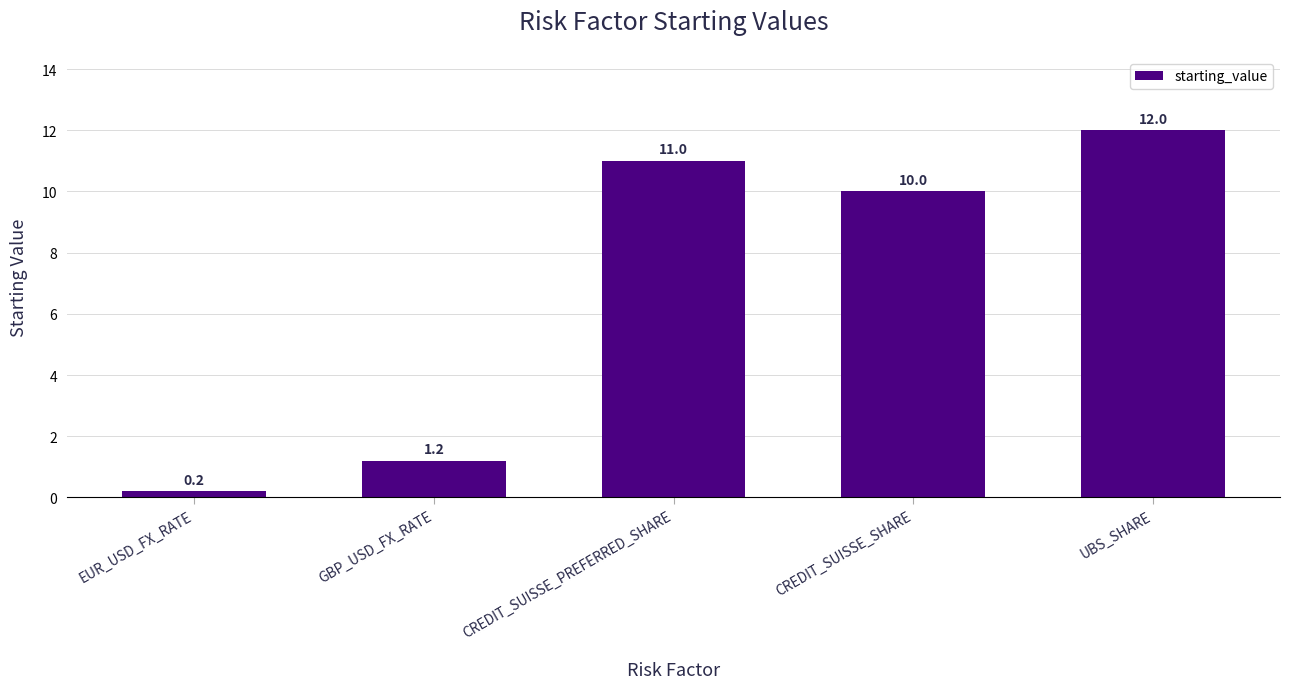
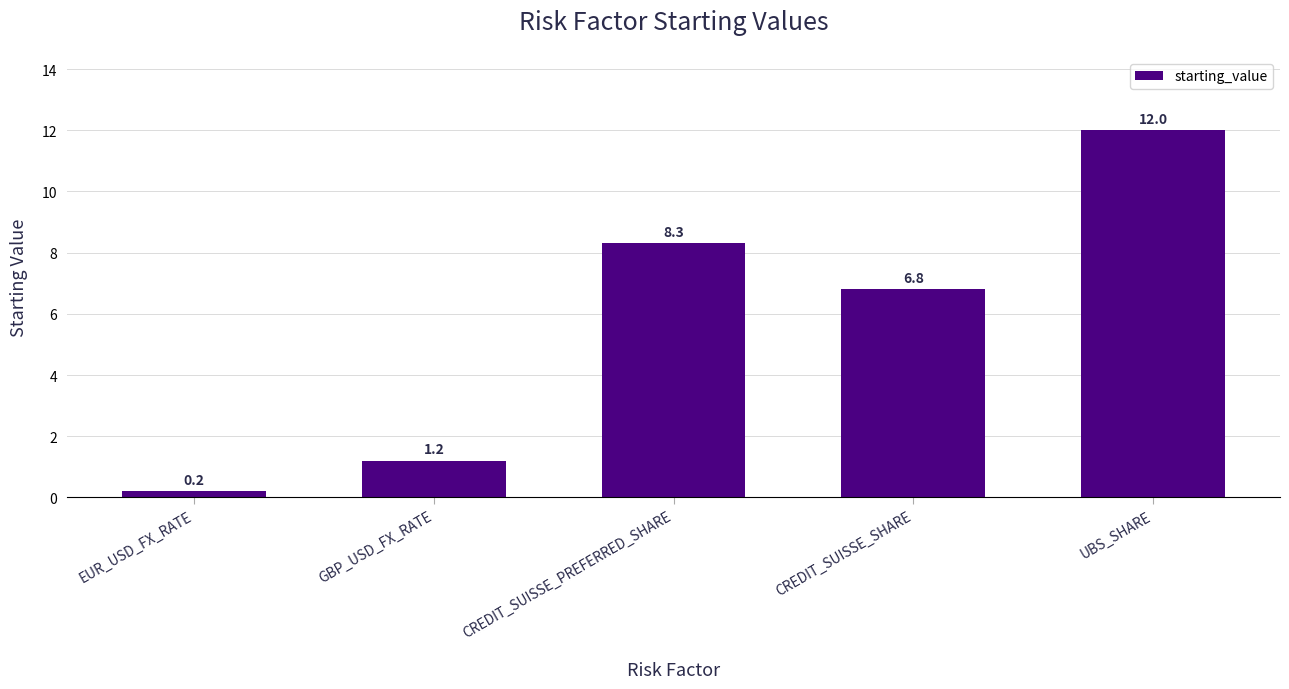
CREDIT_SUISSE_PREFERRED_SHARE: 11.0 -> 8.3
CREDIT_SUISSE_SHARE: 10.0 -> 6.8
